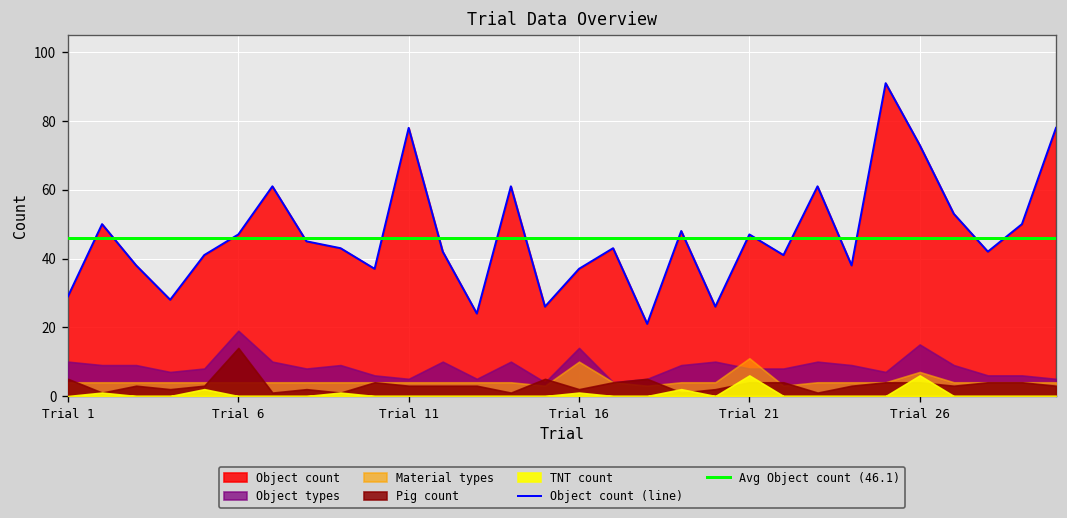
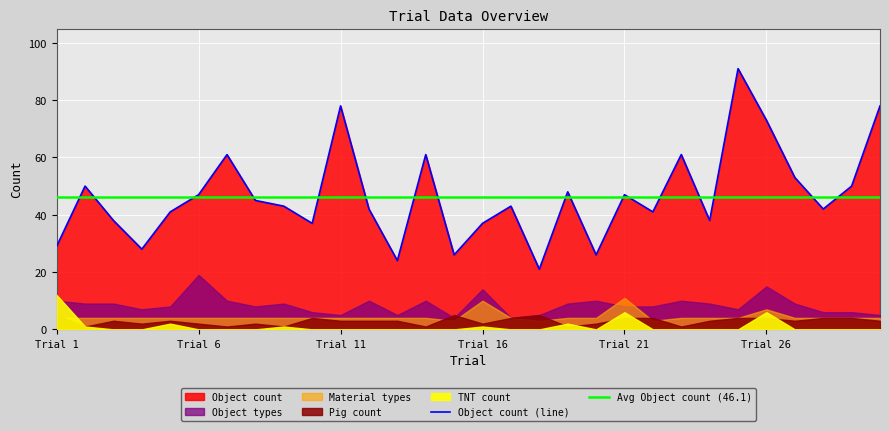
TNT count, Trial 1: 0 -> 12
Pig count, Trial 6: 14 -> 2
